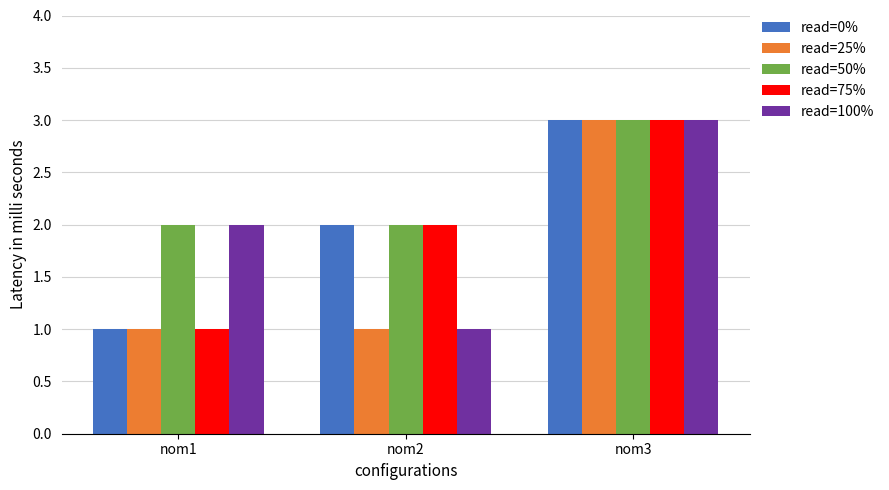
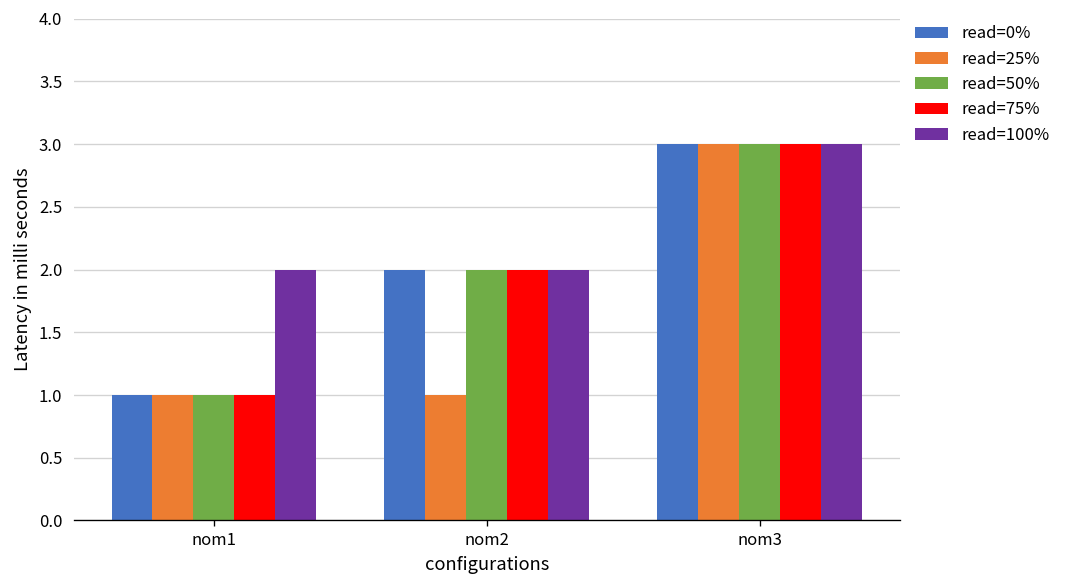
read=50%, nom1: 2 -> 1
read=100%, nom2: 1 -> 2
